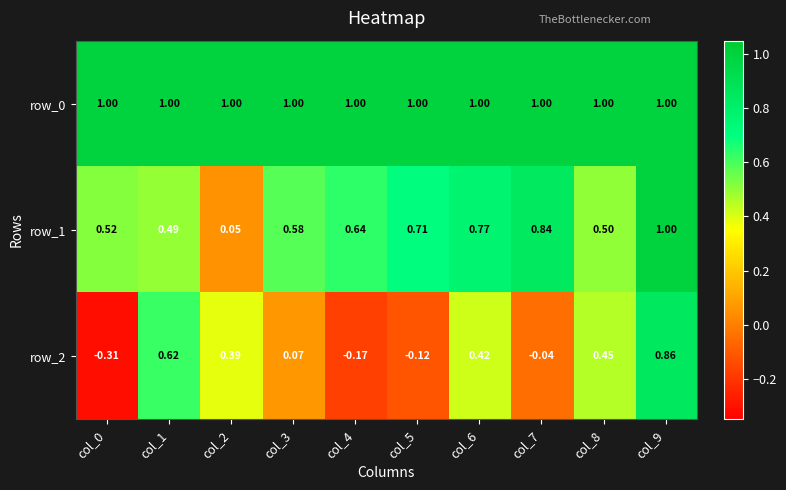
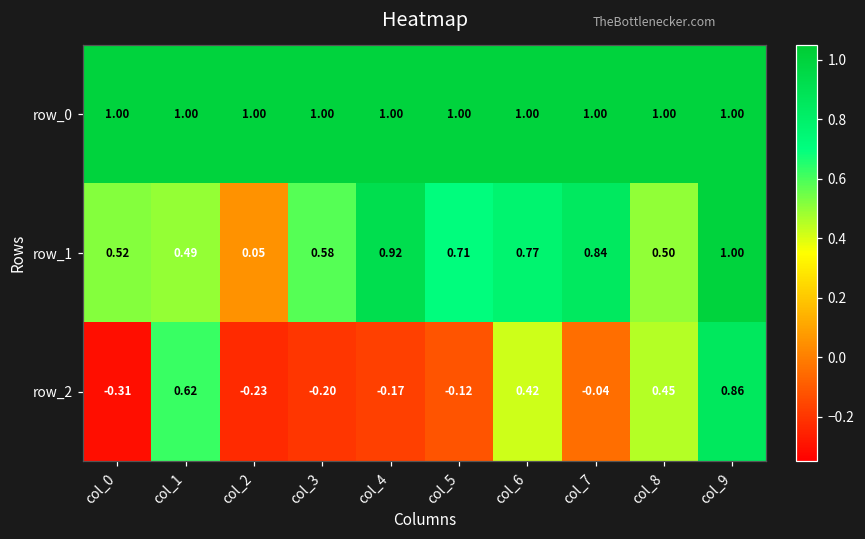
row_1, col_4: 0.64 -> 0.92
row_2, col_2: 0.39 -> -0.23
row_2, col_3: 0.07 -> -0.20
